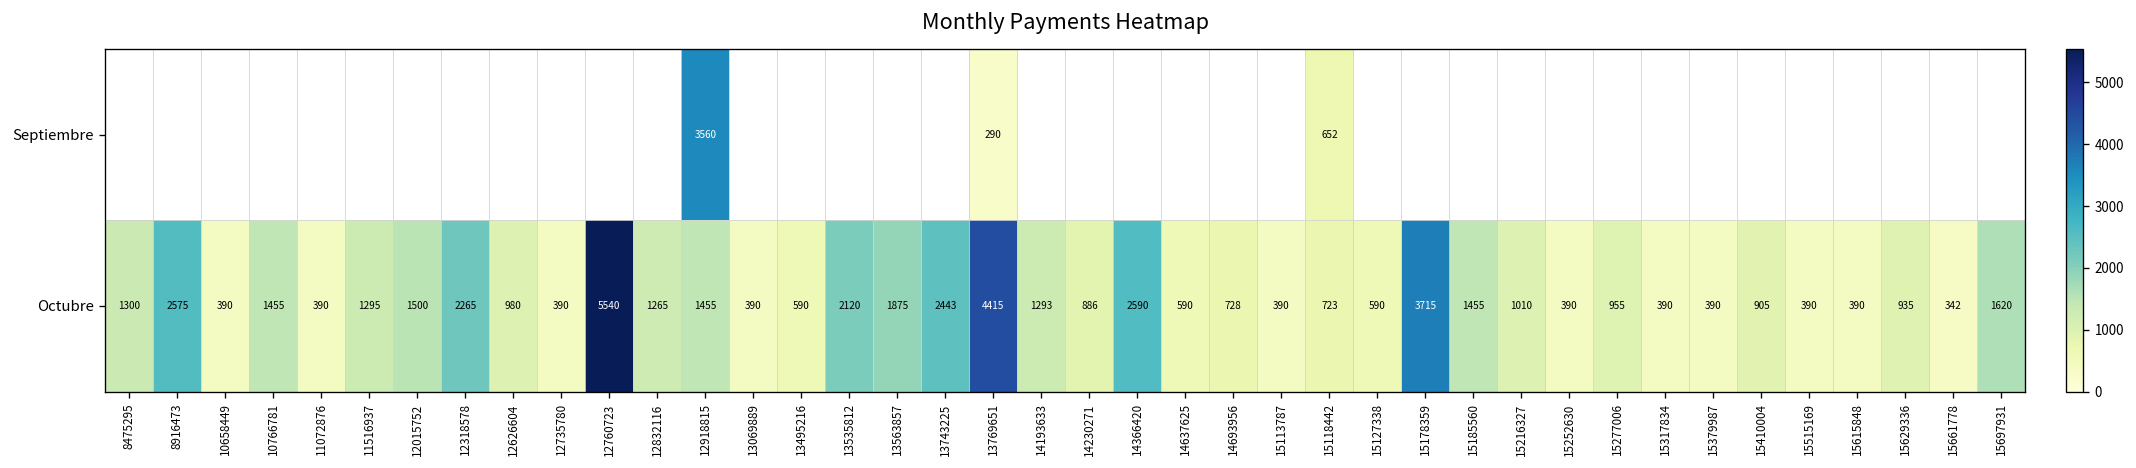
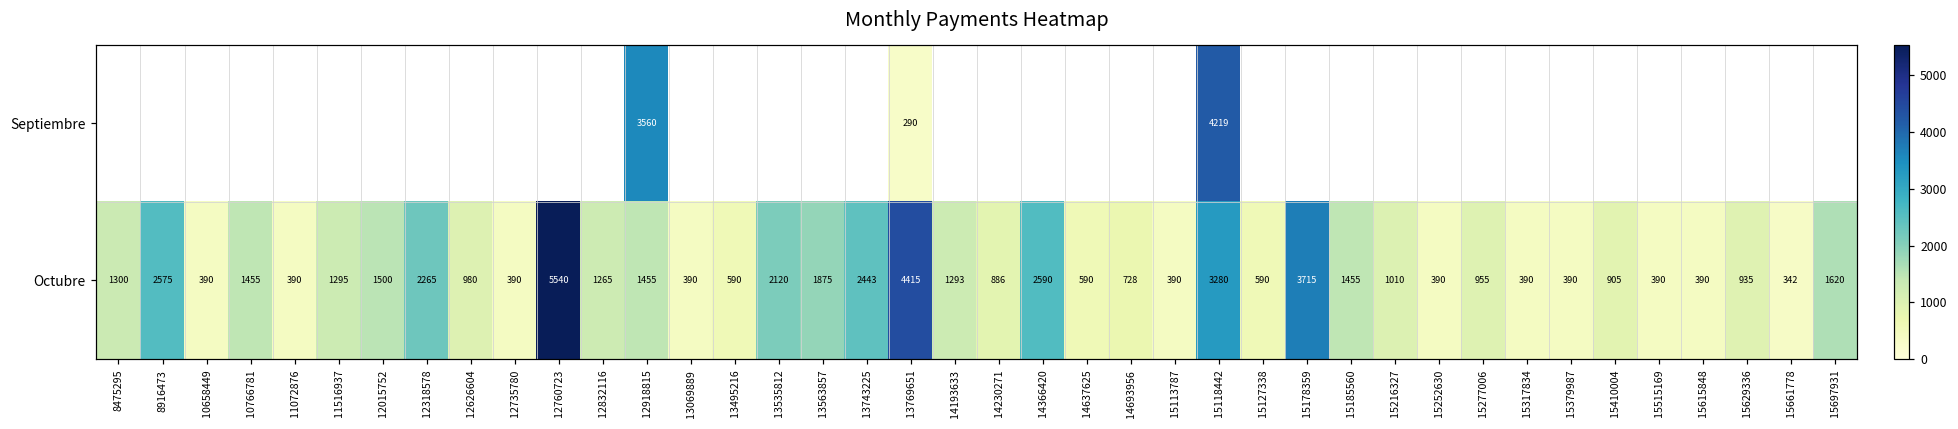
Septiembre, 15118442: 652 -> 4219
Octubre, 15118442: 723 -> 3280
